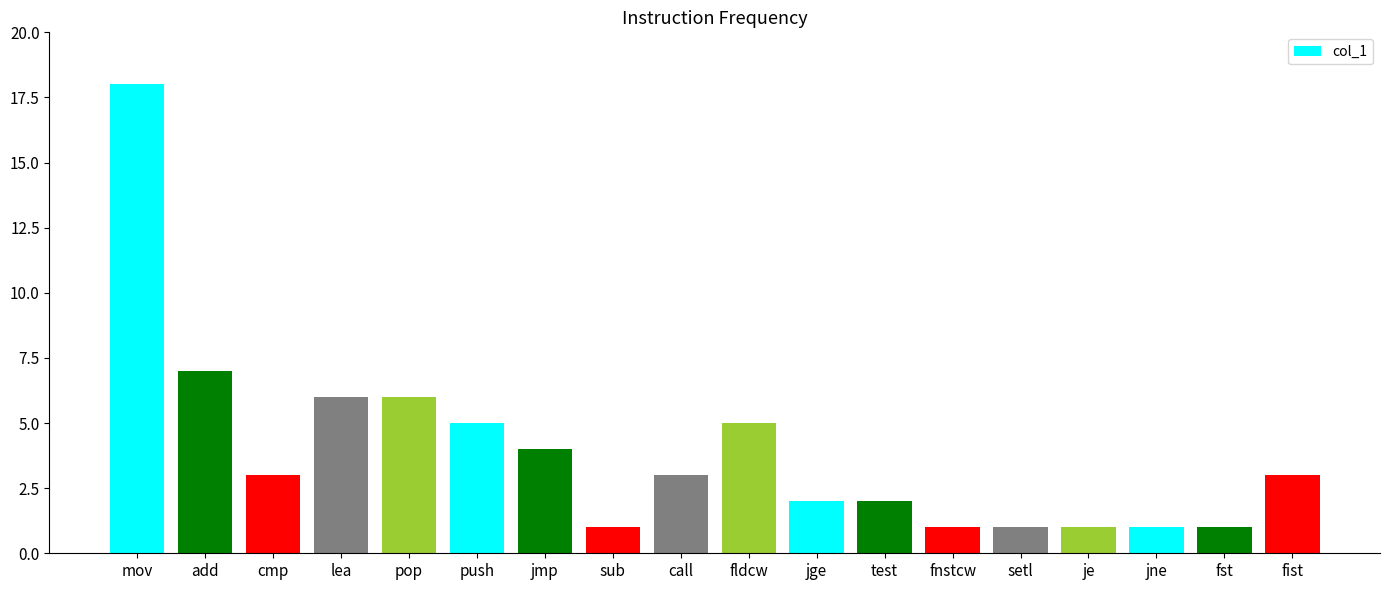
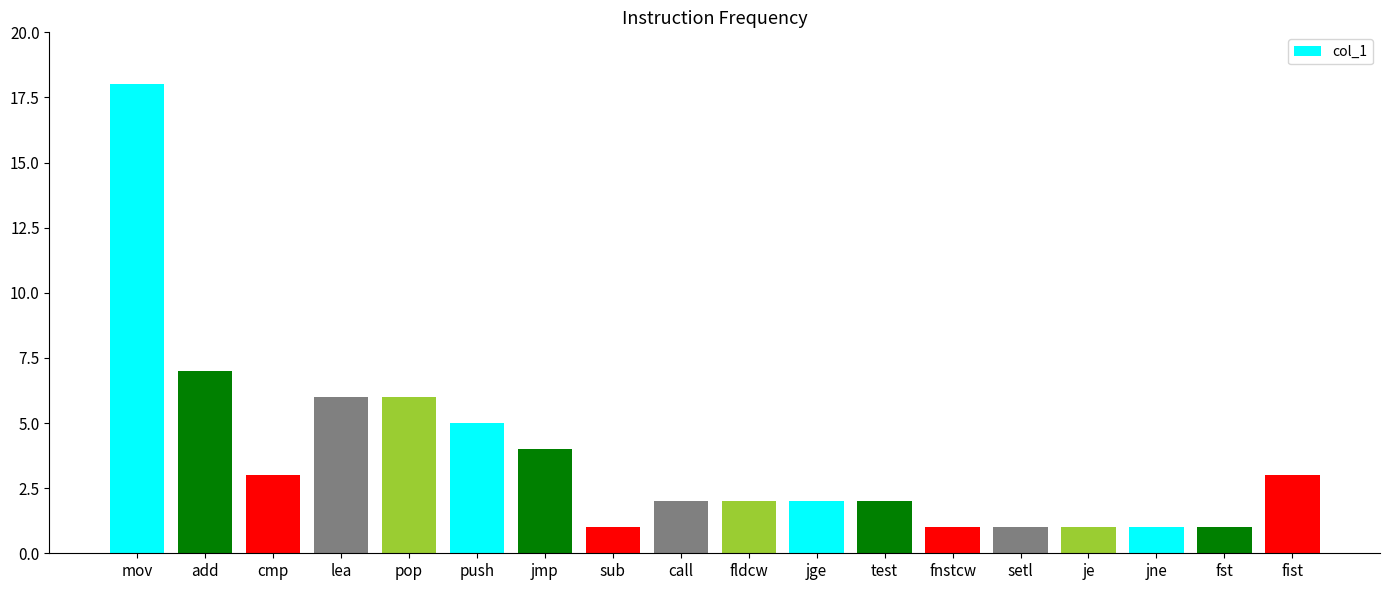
call: 3 -> 2
fldcw: 5 -> 2
